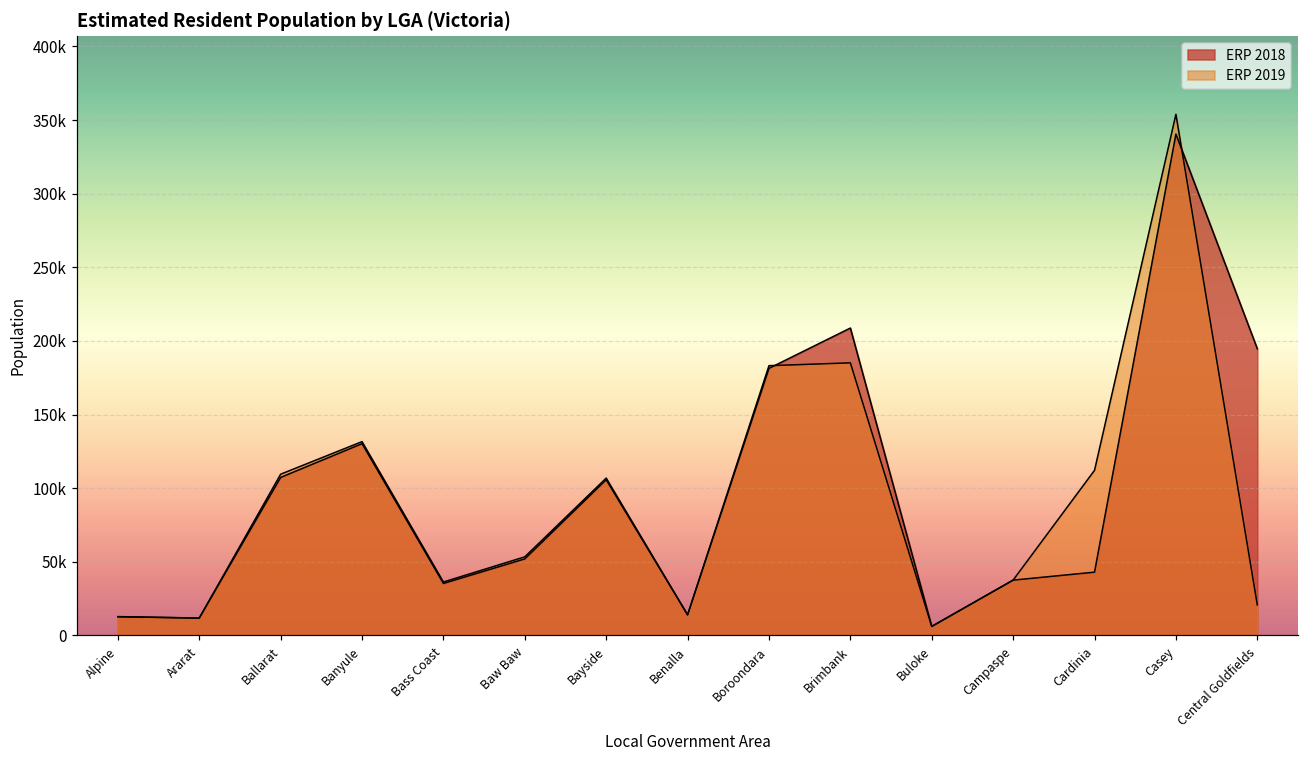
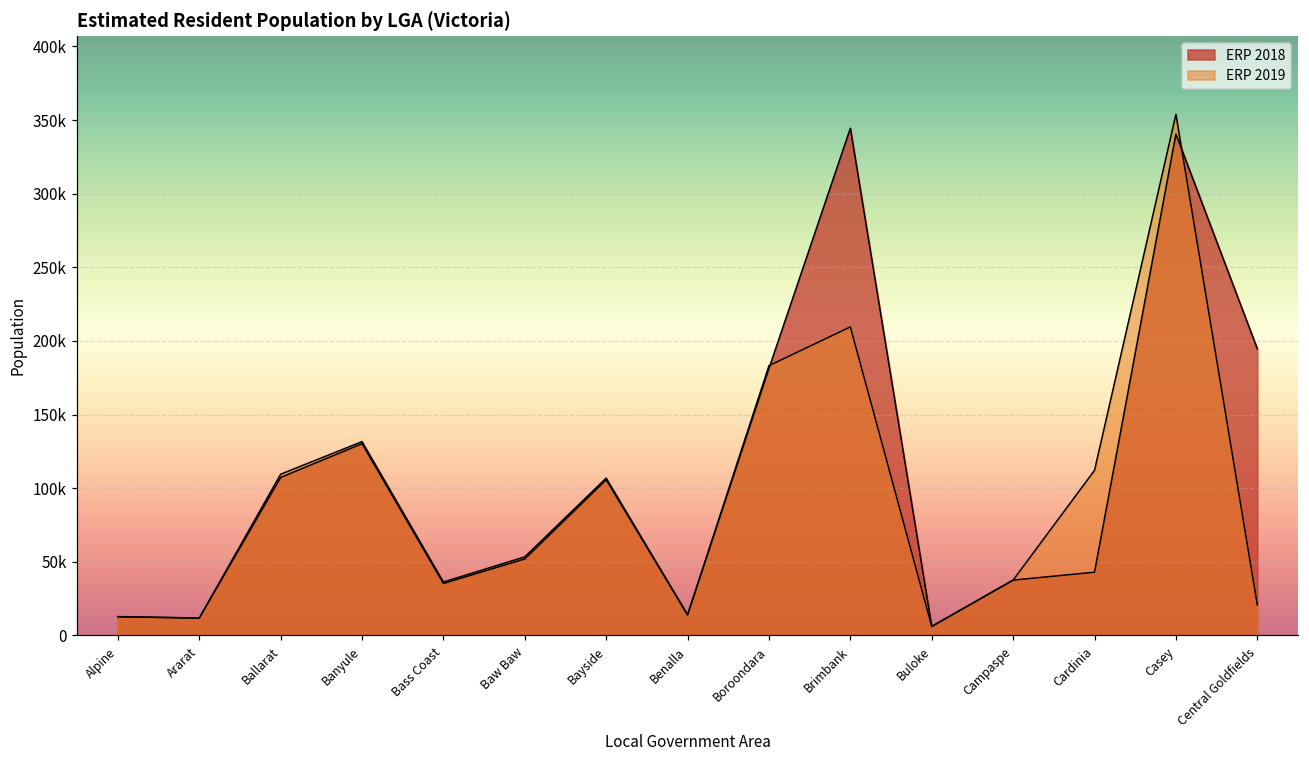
ERP 2018, Brimbank: 209000 -> 344000
ERP 2019, Brimbank: 185000 -> 210000
